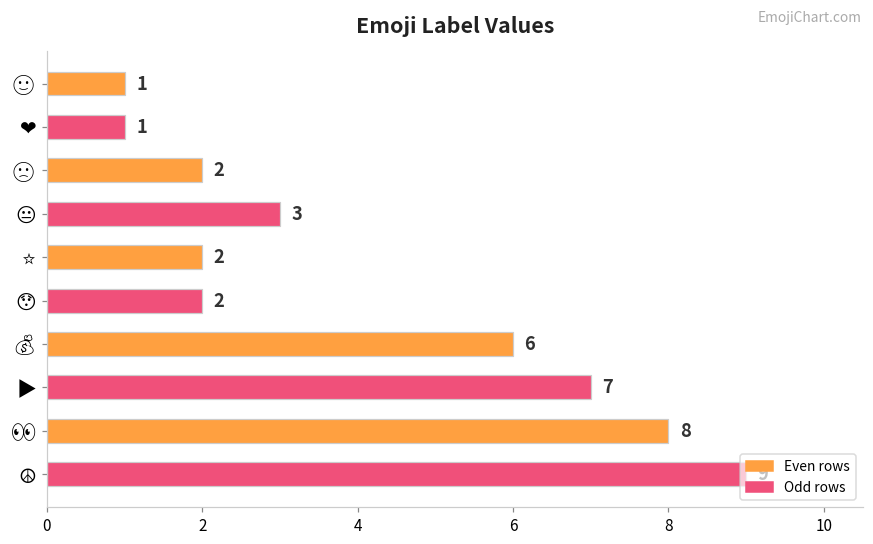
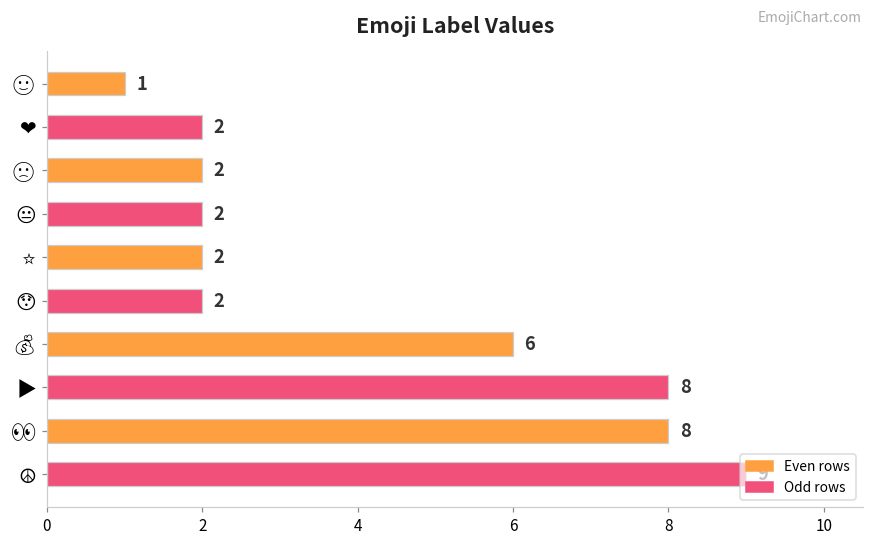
❤: 1 -> 2
😐: 3 -> 2
▶: 7 -> 8
